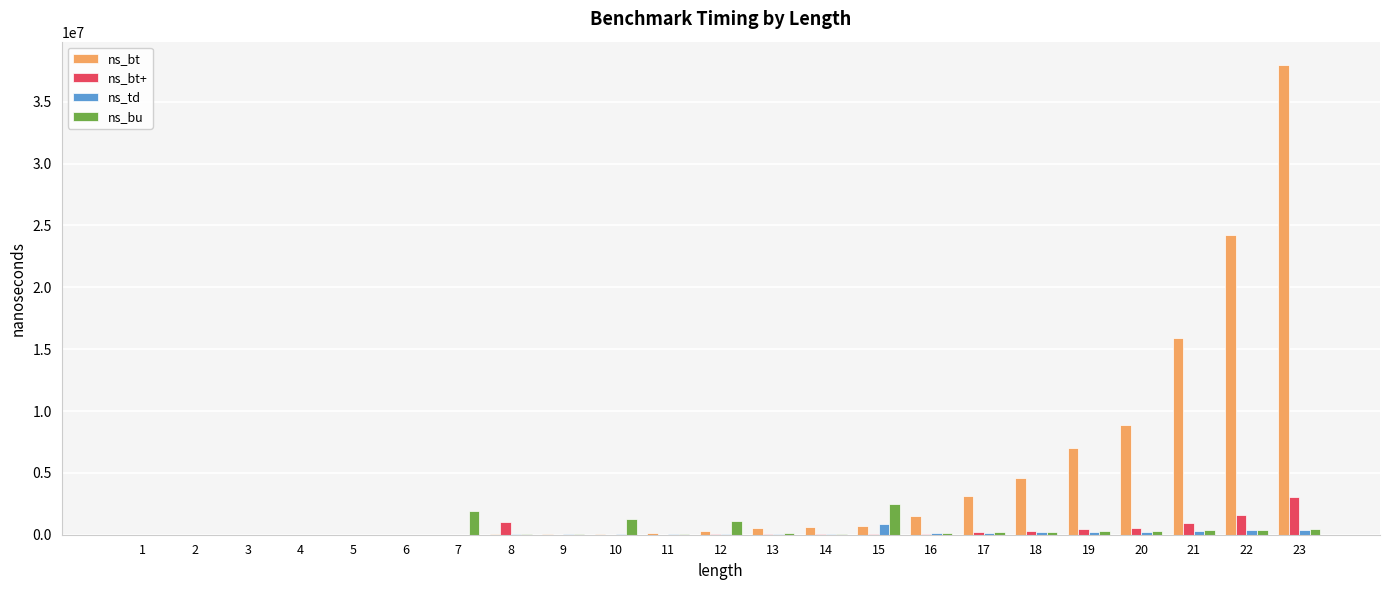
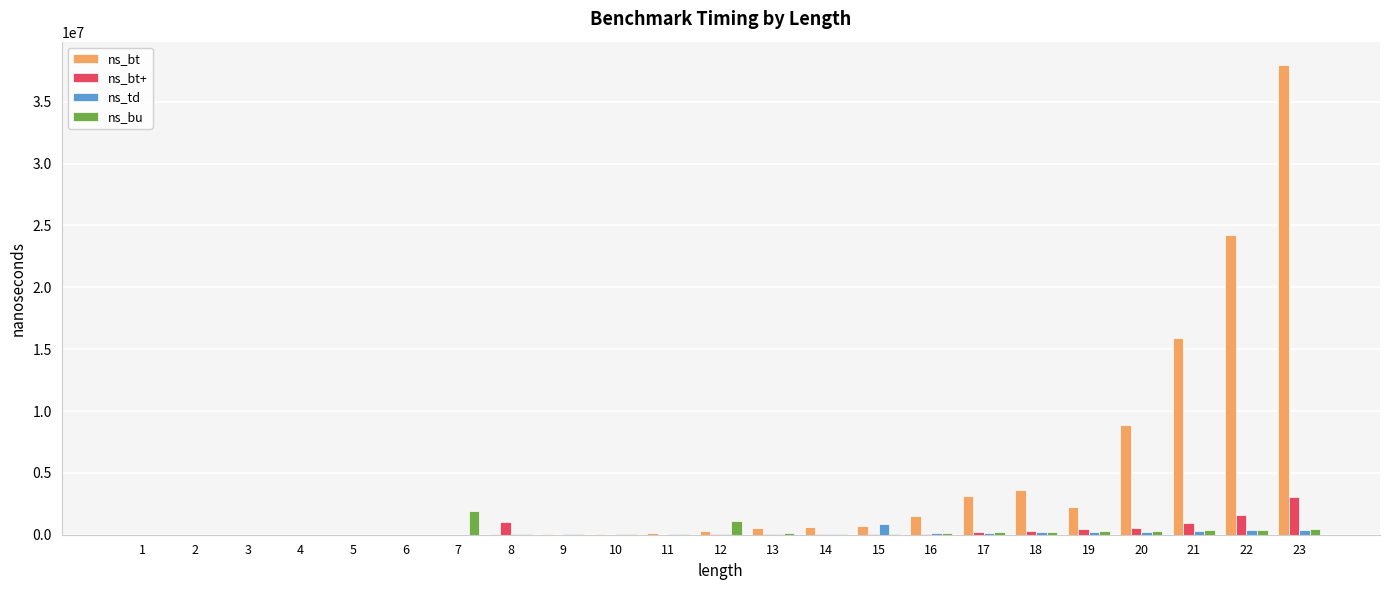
ns_bu, 10: 1300000 -> 100000
ns_bu, 15: 2500000 -> 100000
ns_bt, 18: 4600000 -> 3600000
ns_bt, 19: 7000000 -> 2200000
